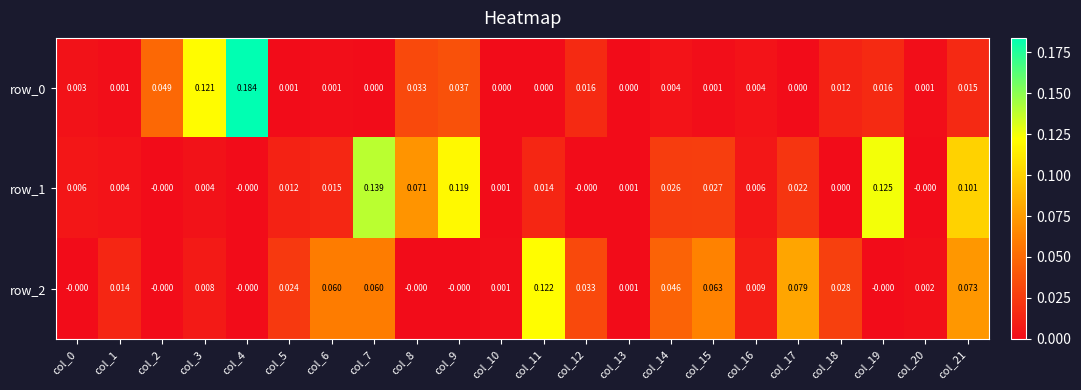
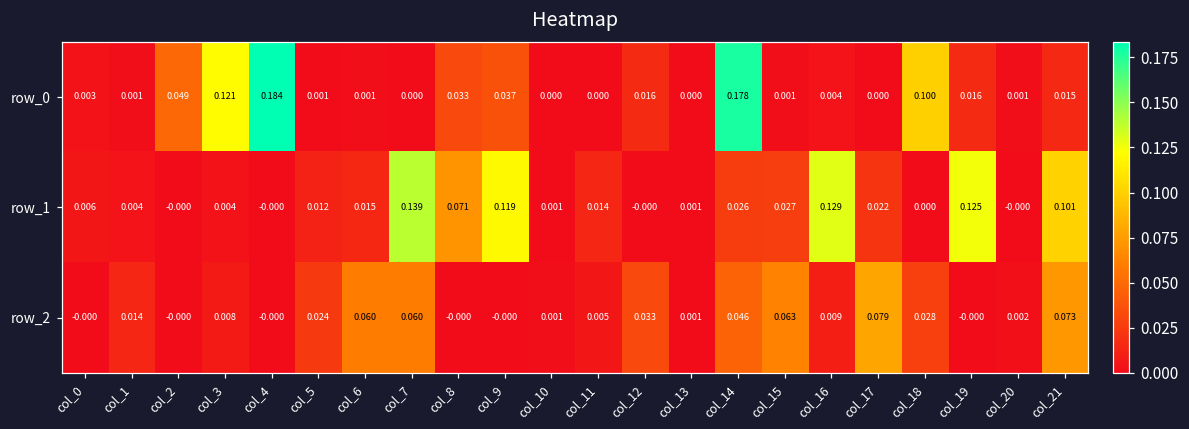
row_0, col_14: 0.004 -> 0.178
row_0, col_18: 0.012 -> 0.100
row_1, col_16: 0.006 -> 0.129
row_2, col_11: 0.122 -> 0.005
